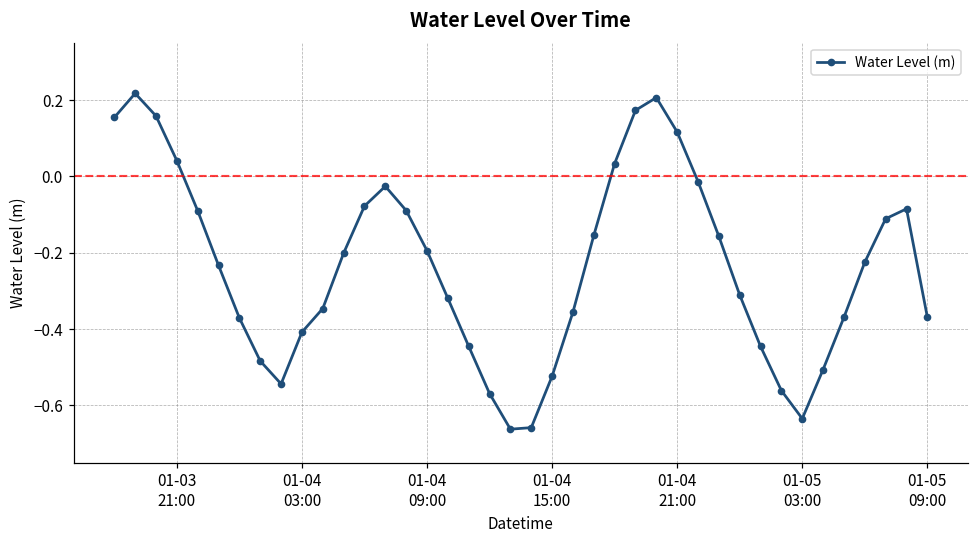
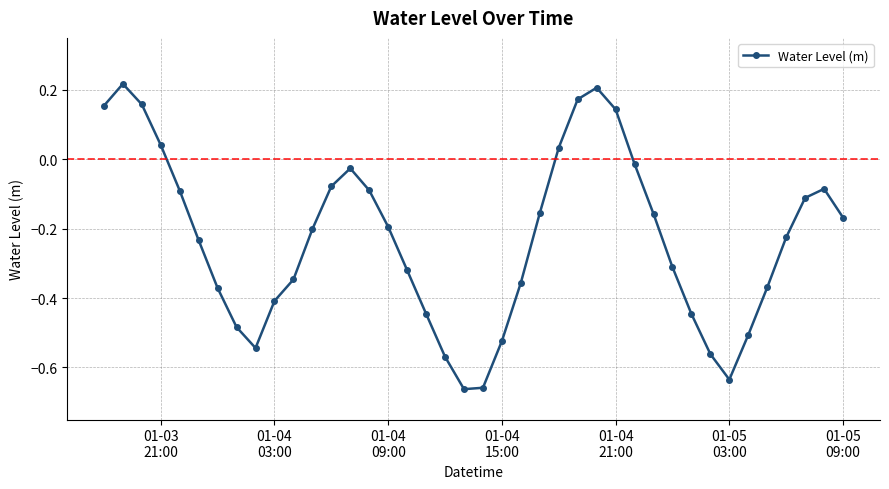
01-04 21:00: 0.12 -> 0.14
01-05 09:00: -0.37 -> -0.17
